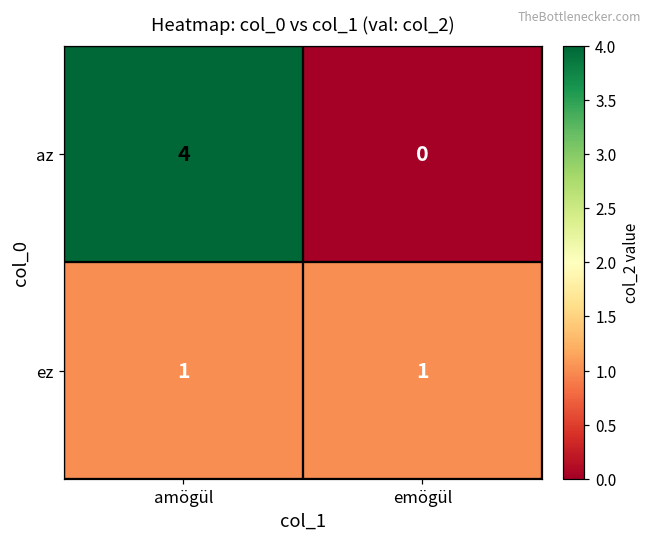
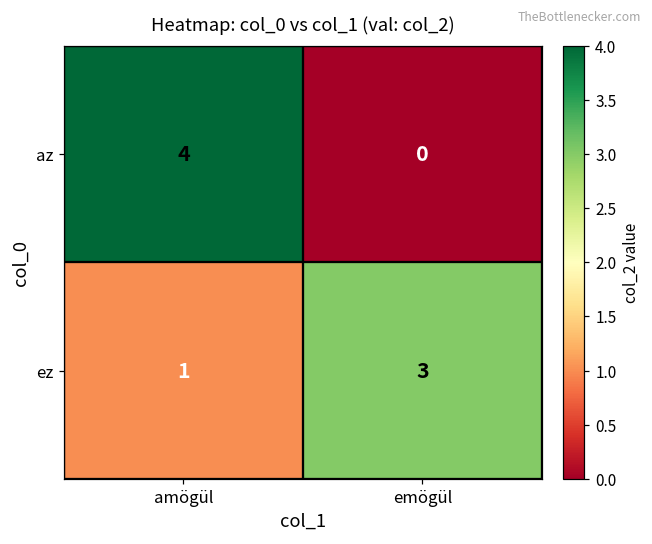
ez, emögül: 1 -> 3
